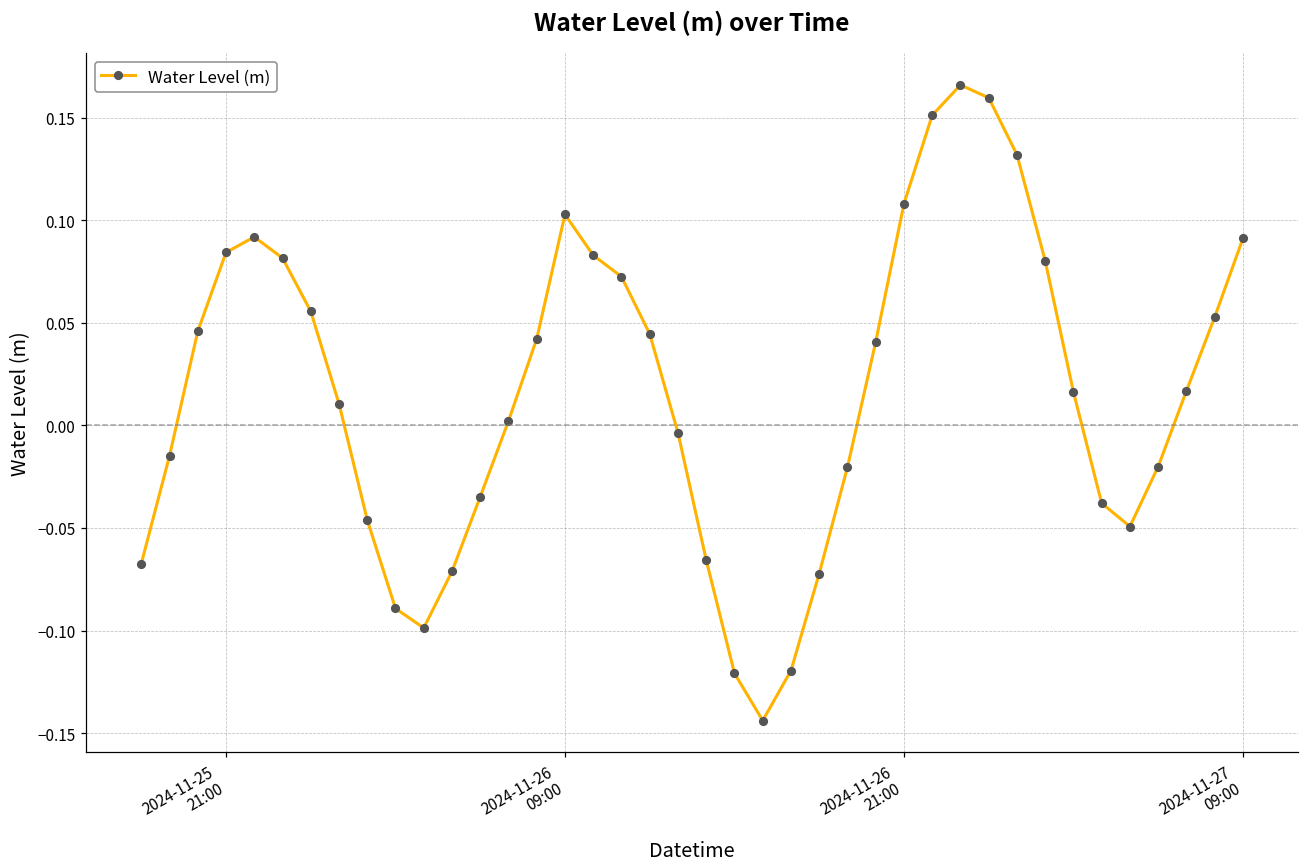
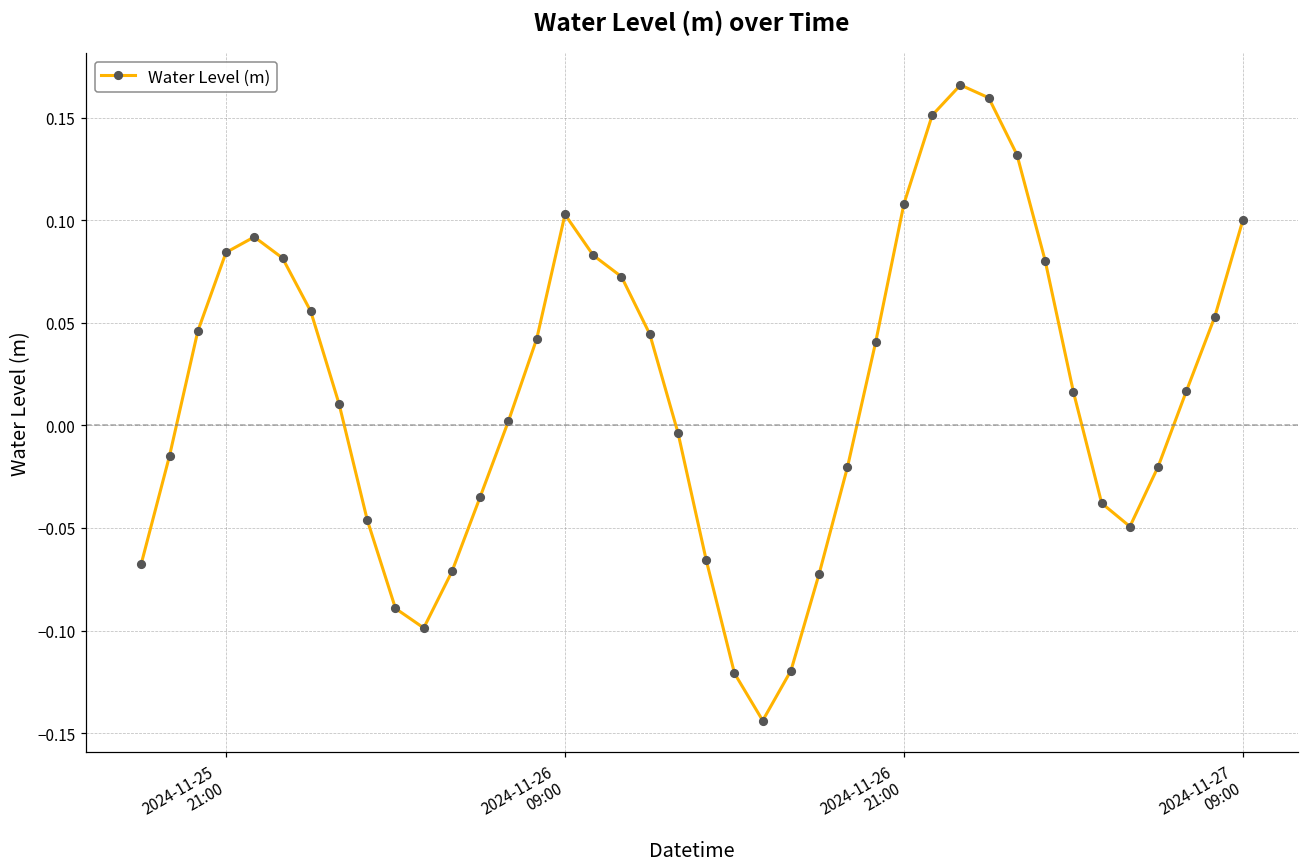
2024-11-27 09:00: 0.091 -> 0.100
